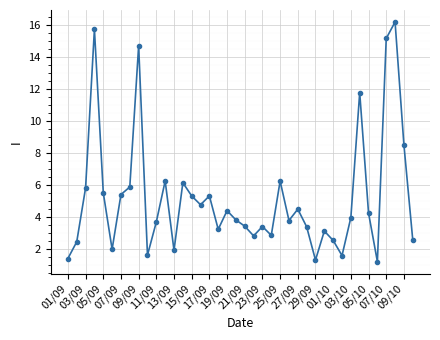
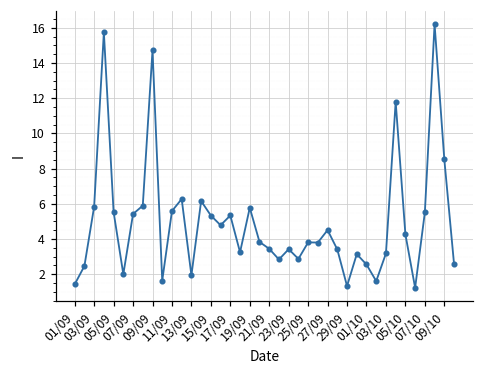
11/09: 3.7 -> 5.6
19/09: 4.4 -> 5.8
25/09: 6.3 -> 3.8
03/10: 4.0 -> 3.2
07/10: 15.2 -> 5.5
